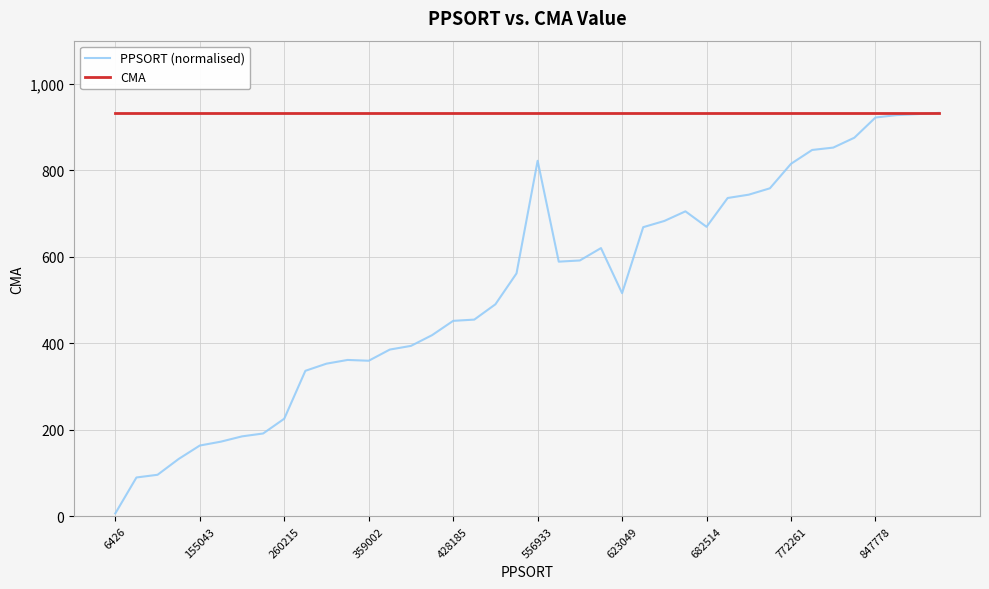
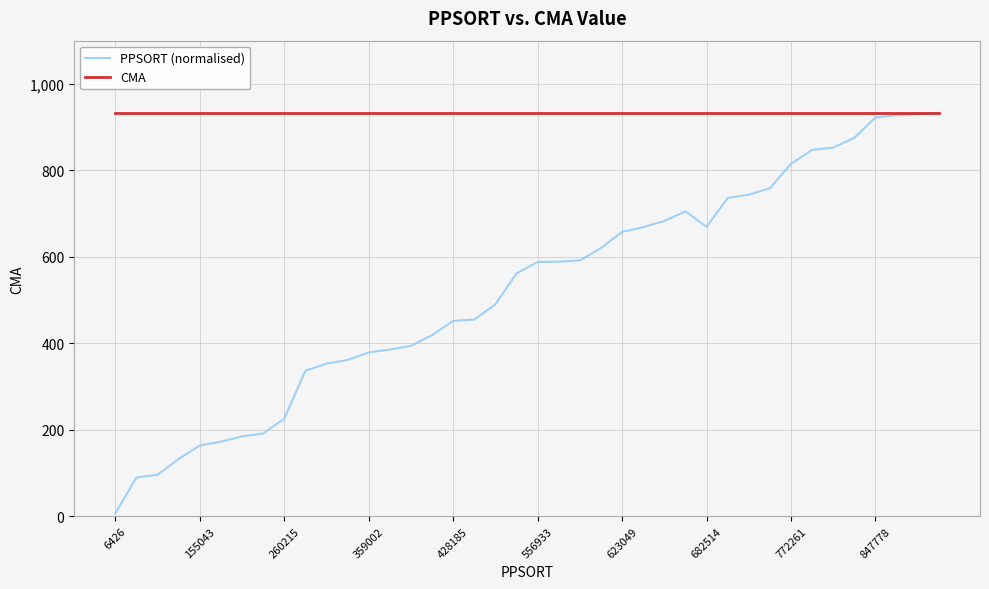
PPSORT (normalised), 359002: 360 -> 380
PPSORT (normalised), 556933: 820 -> 590
PPSORT (normalised), 623049: 520 -> 660
